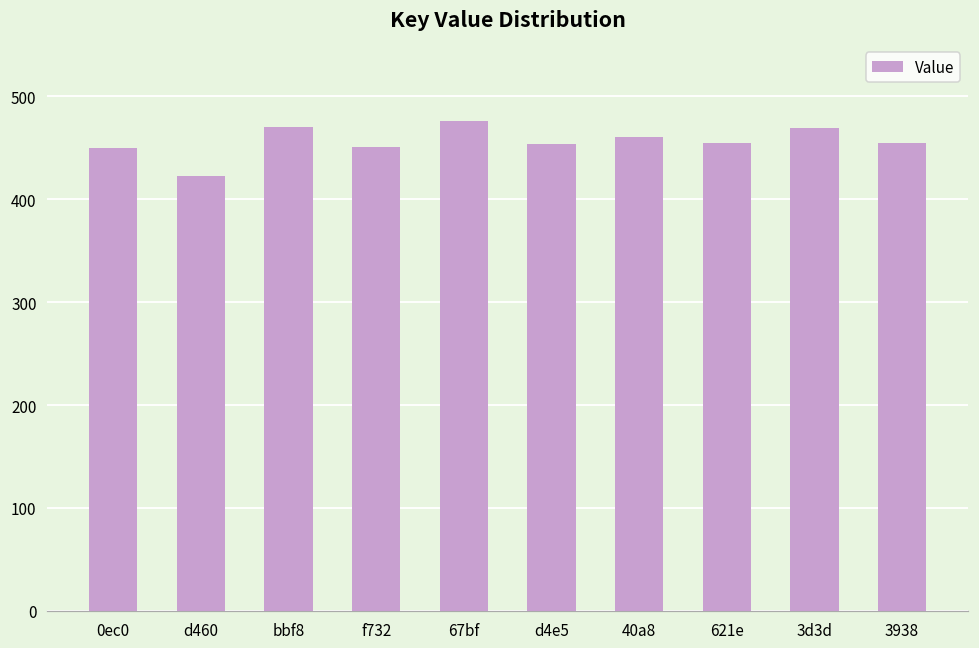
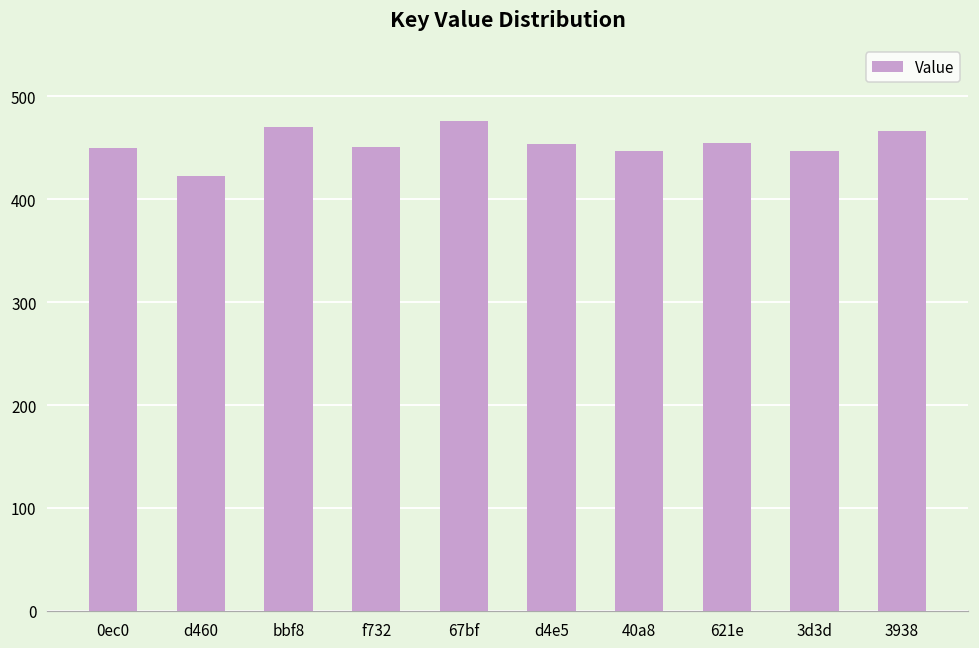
40a8: 460 -> 450
3d3d: 470 -> 450
3938: 460 -> 470
